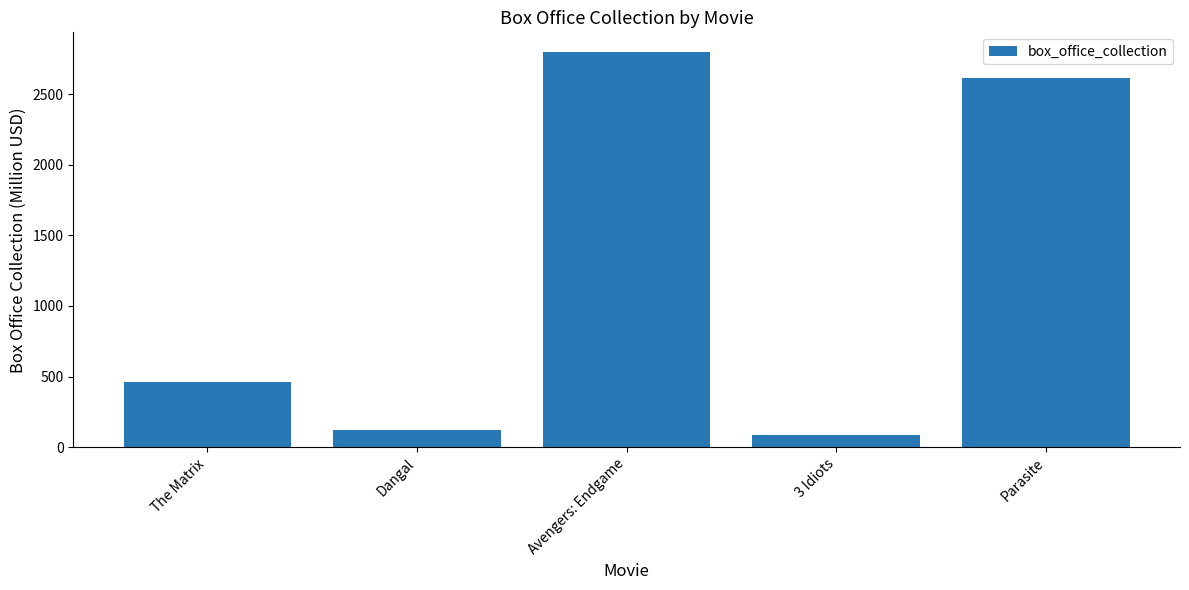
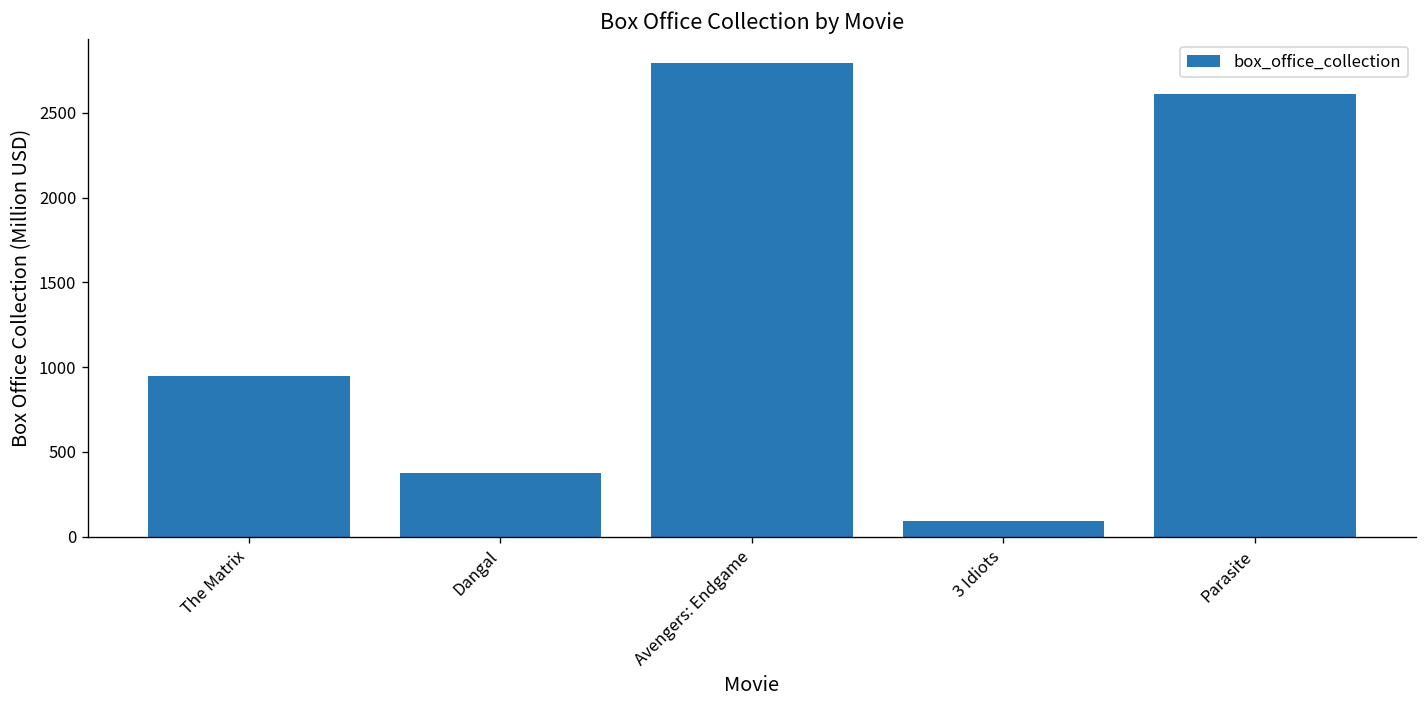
The Matrix: 460 -> 950
Dangal: 130 -> 370
